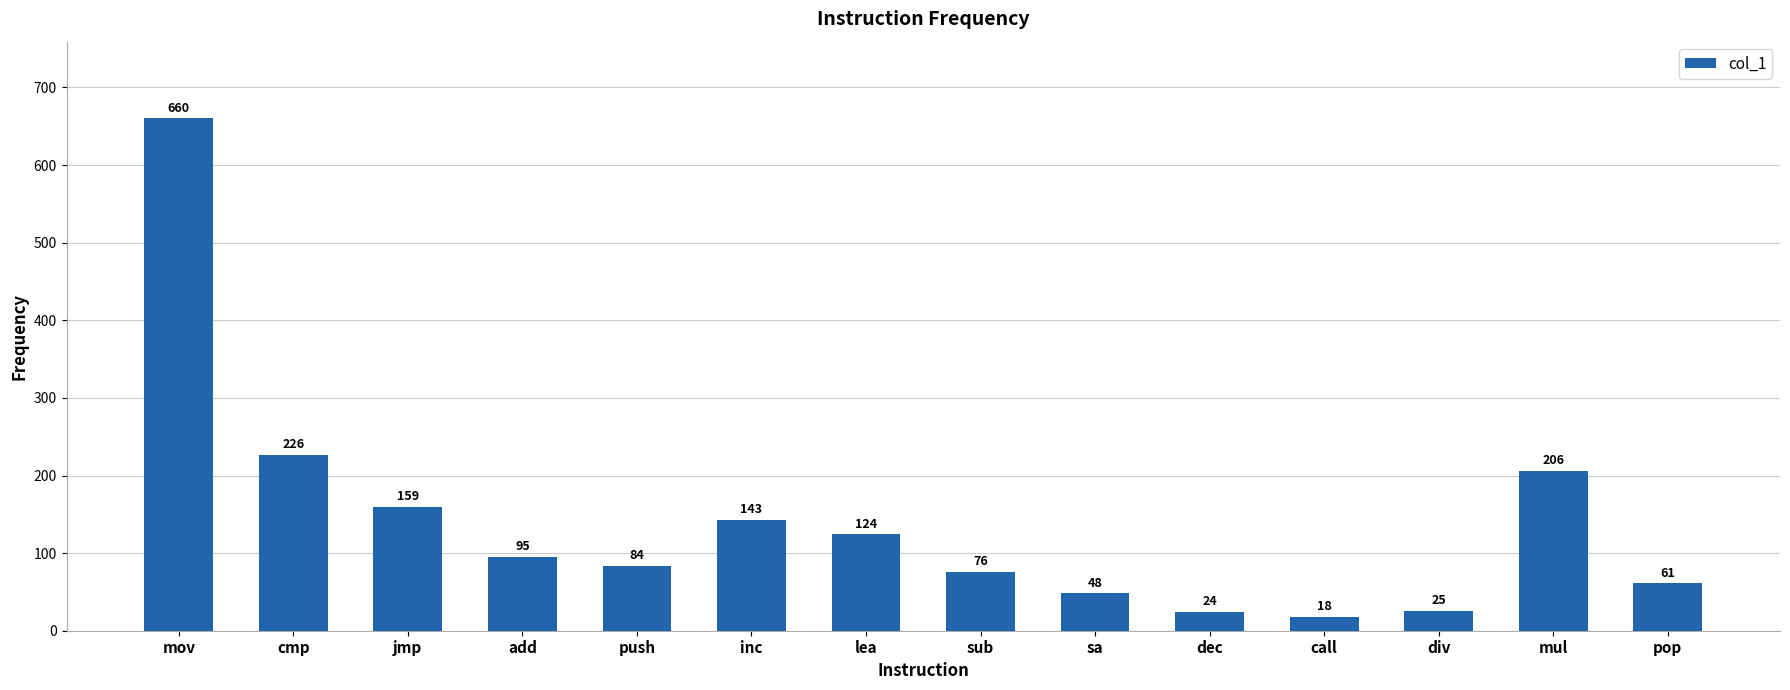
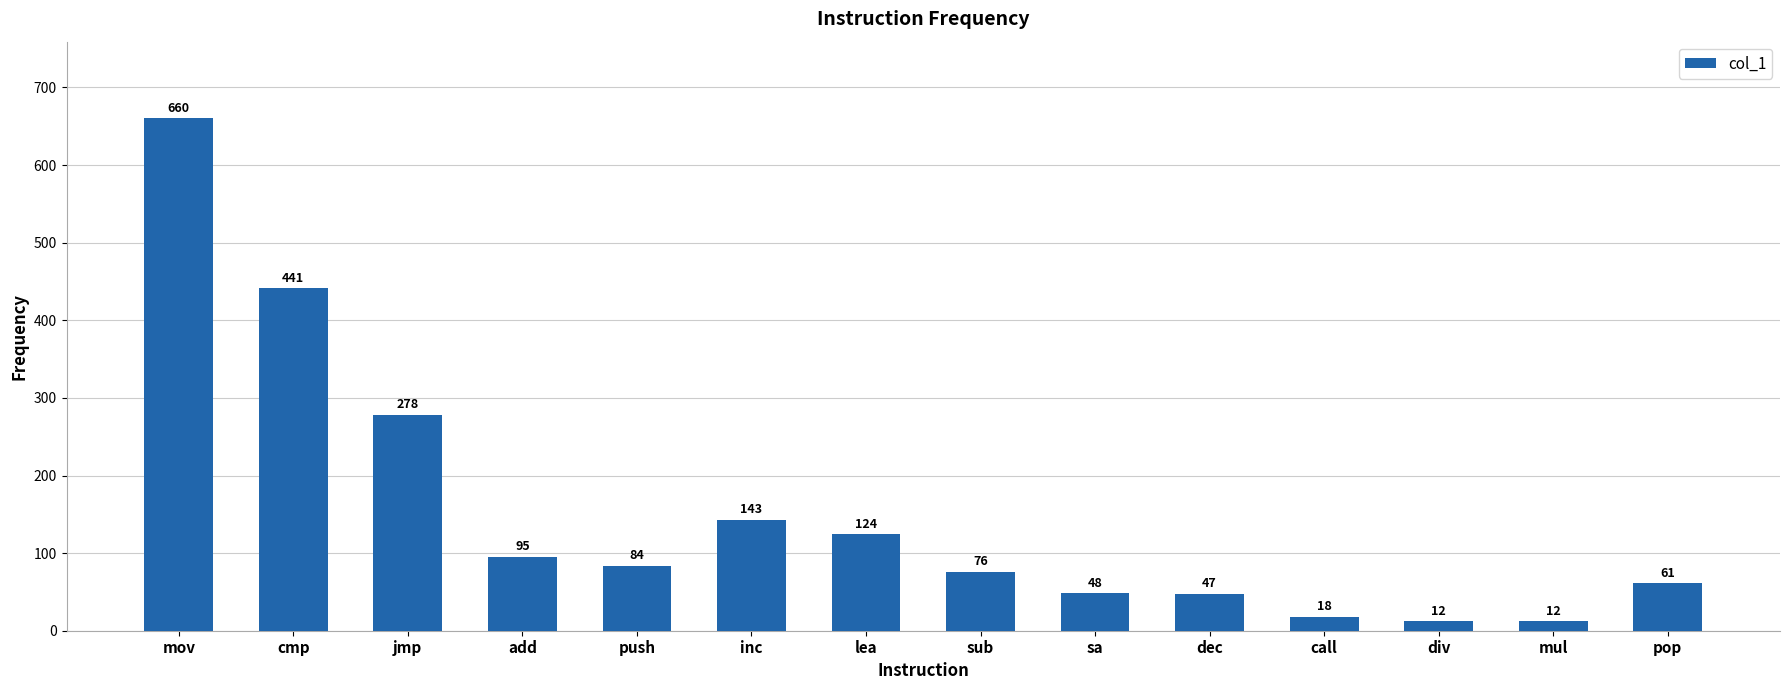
cmp: 226 -> 441
jmp: 159 -> 278
dec: 24 -> 47
div: 25 -> 12
mul: 206 -> 12
